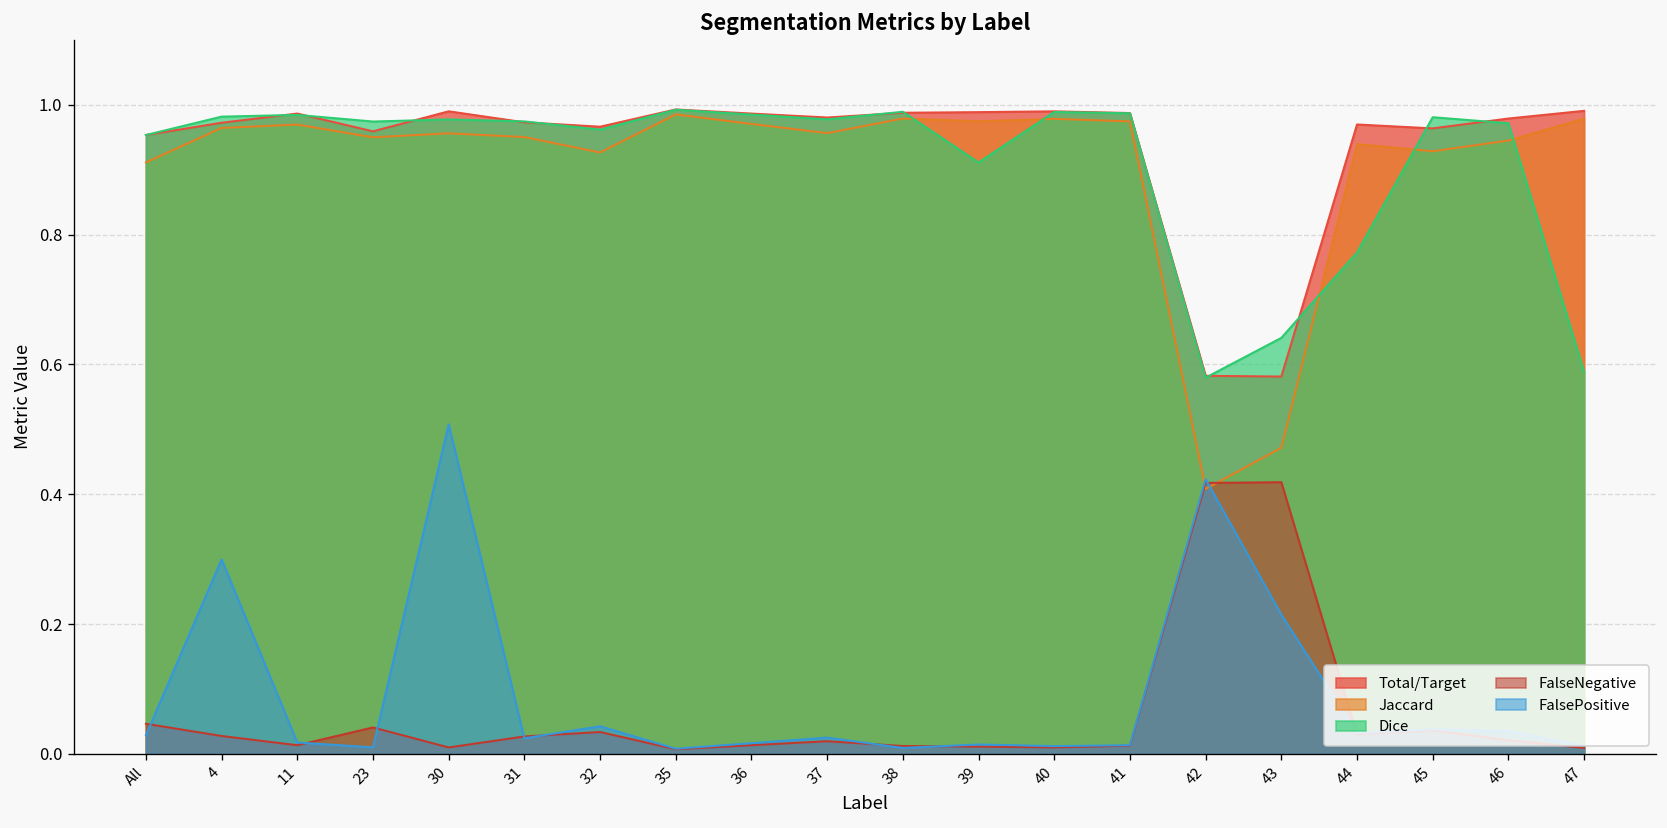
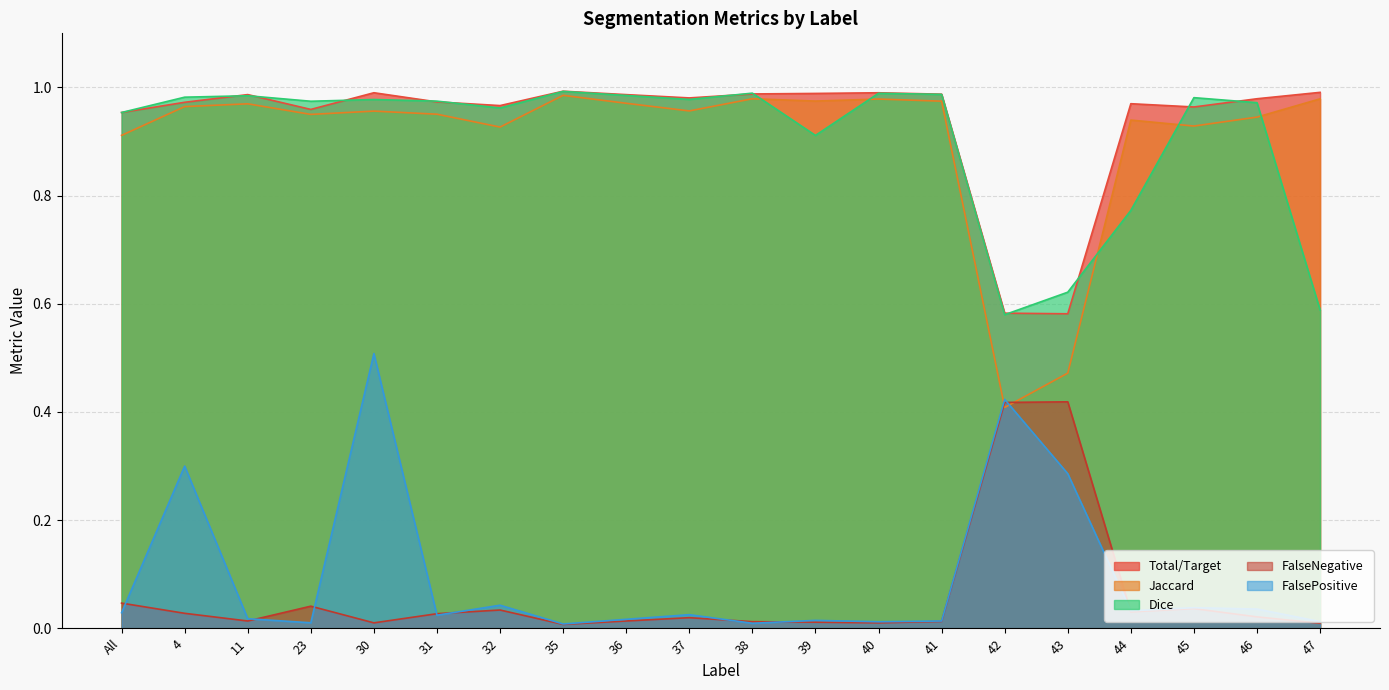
Dice, 43: 0.64 -> 0.62
FalsePositive, 43: 0.21 -> 0.29
